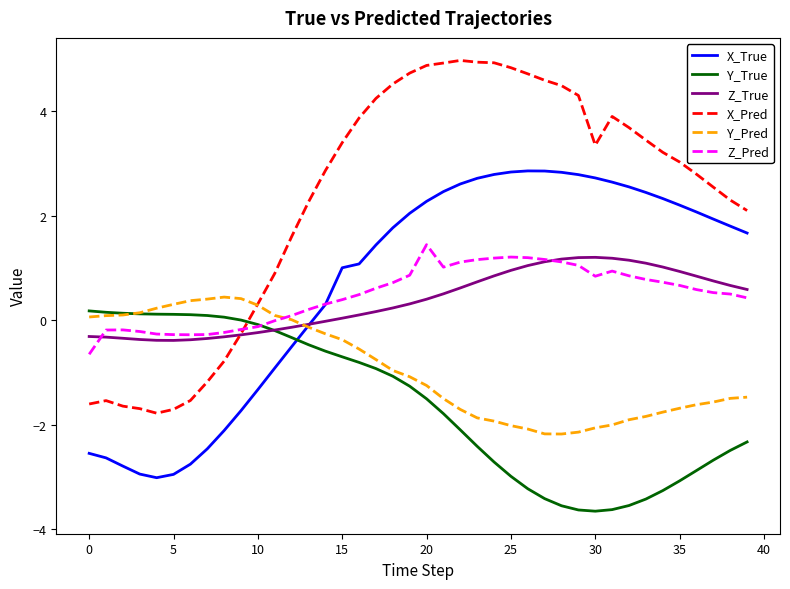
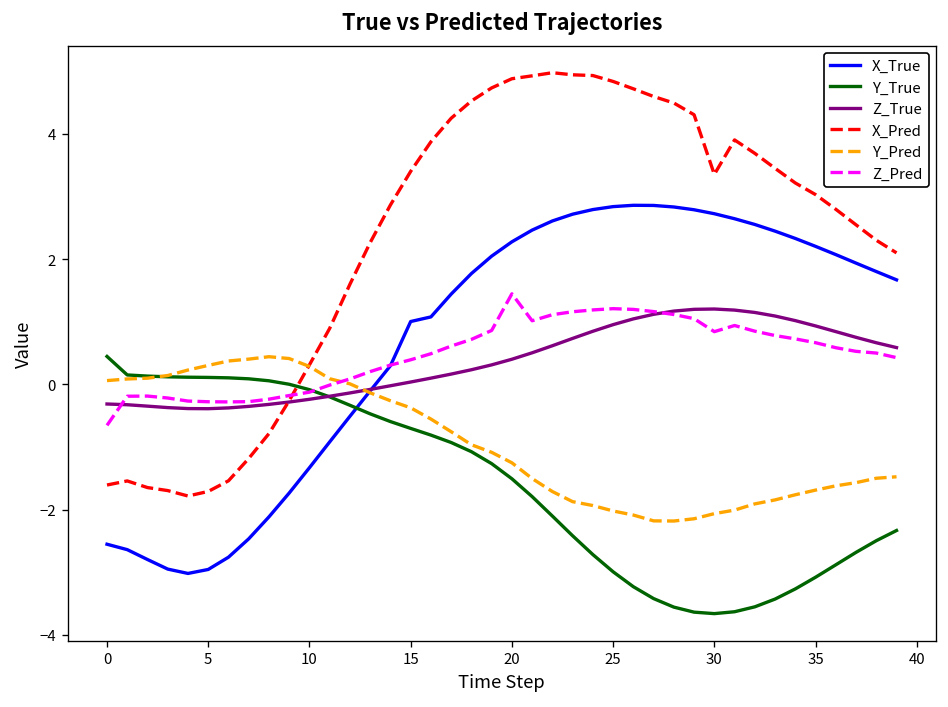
Y_True, 0: 0.2 -> 0.4
